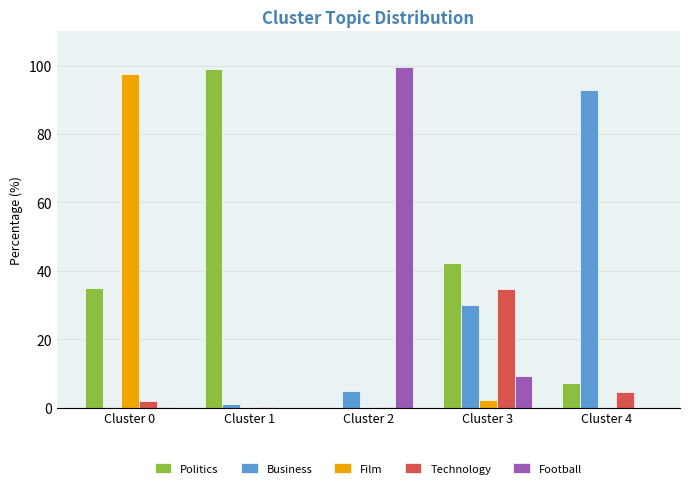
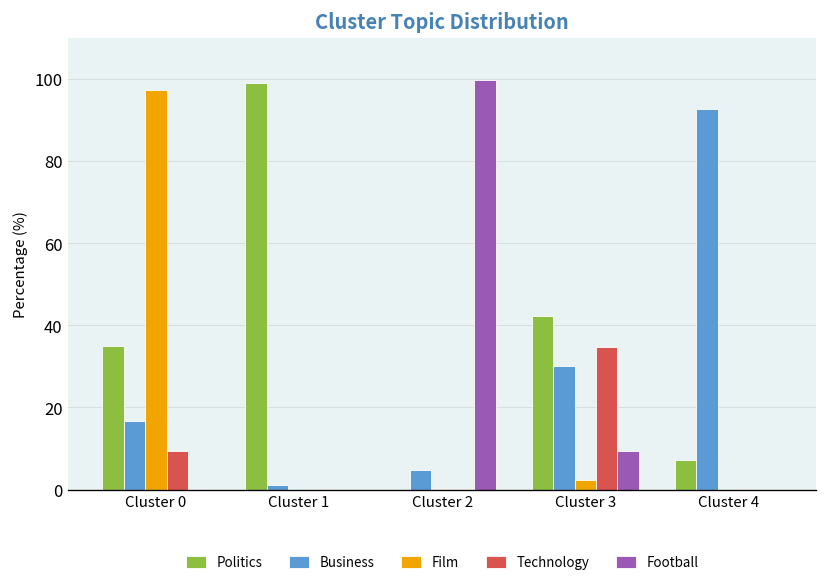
Business, Cluster 0: 0 -> 17
Technology, Cluster 0: 2 -> 9
Technology, Cluster 4: 5 -> 0
